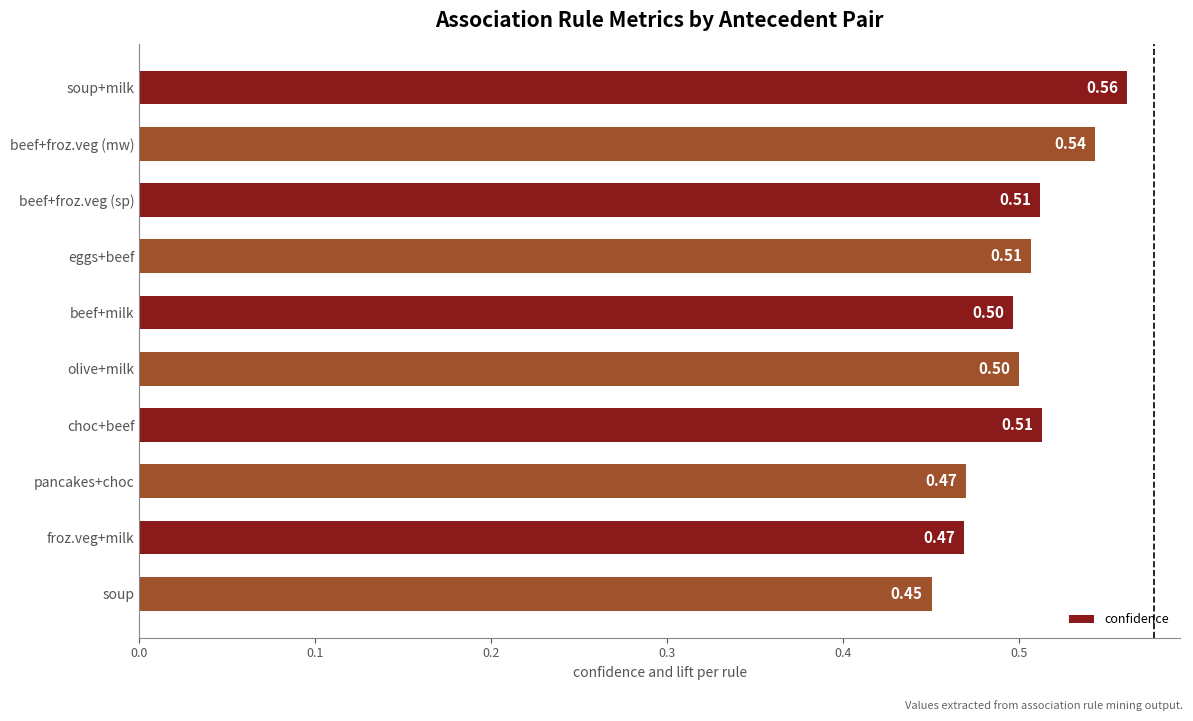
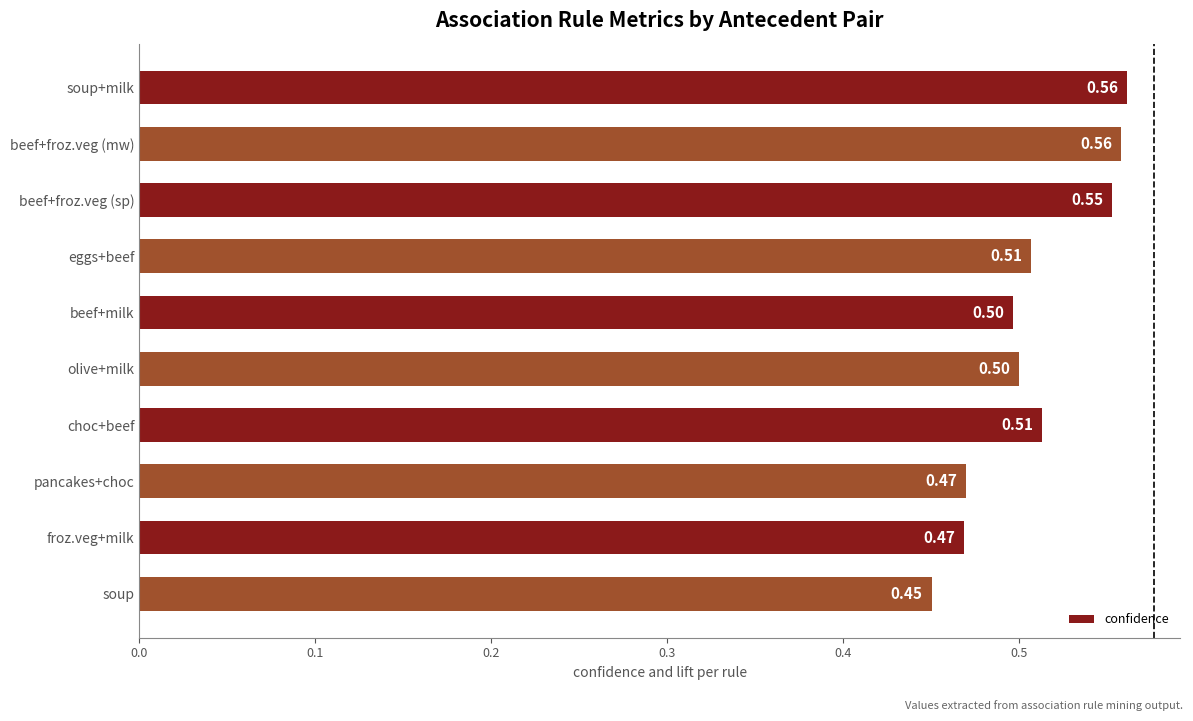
beef+froz.veg (mw): 0.54 -> 0.56
beef+froz.veg (sp): 0.51 -> 0.55
